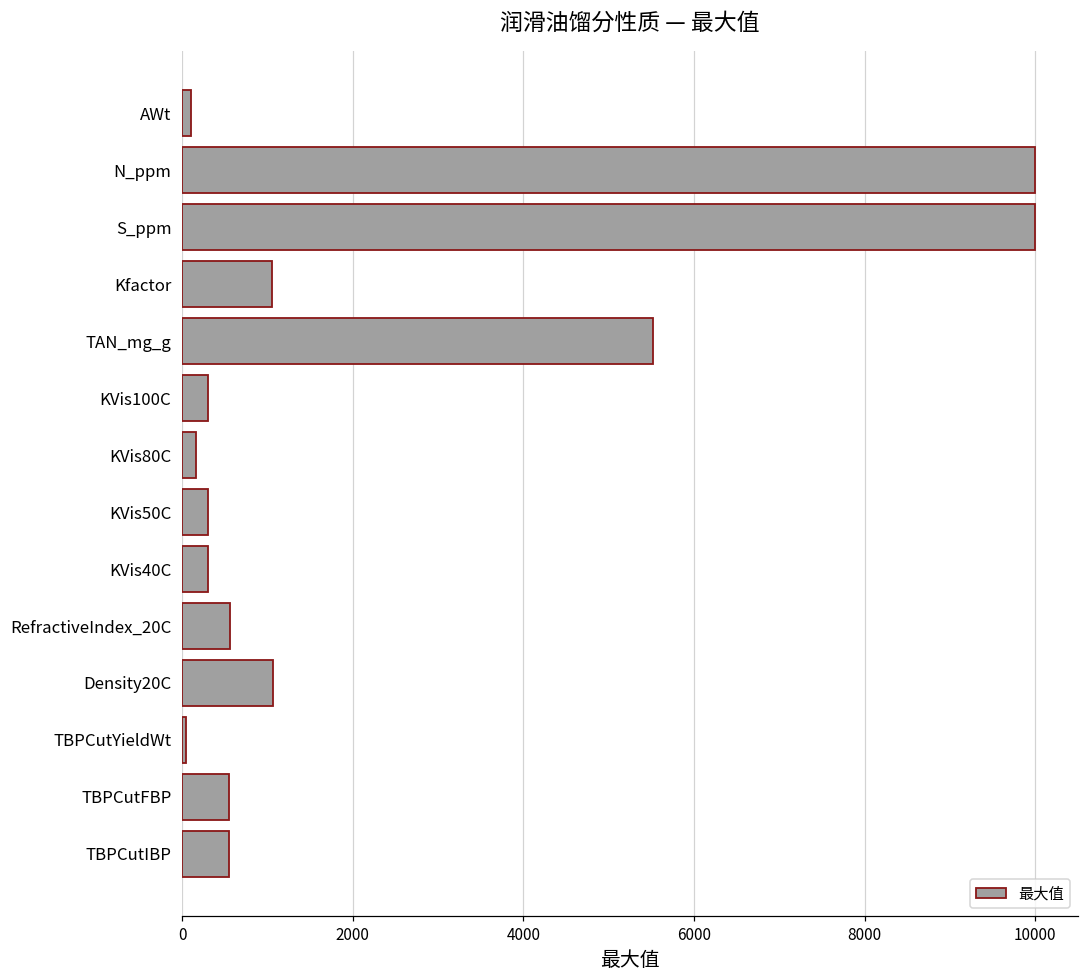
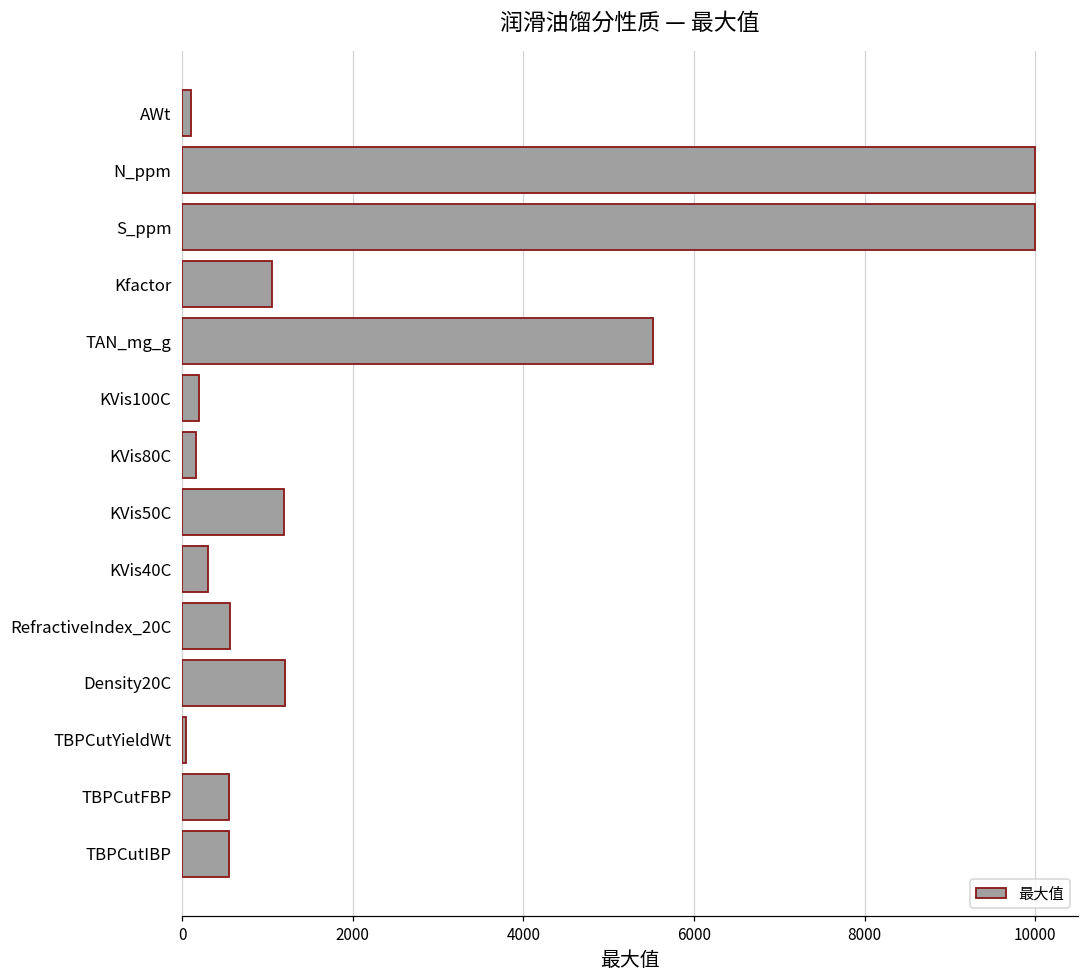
KVis100C: 300 -> 200
KVis50C: 300 -> 1200
Density20C: 1100 -> 1200
